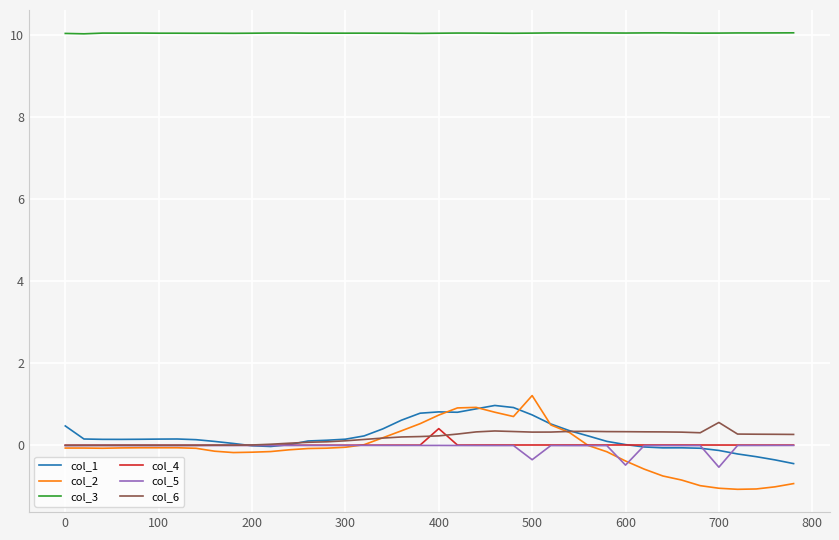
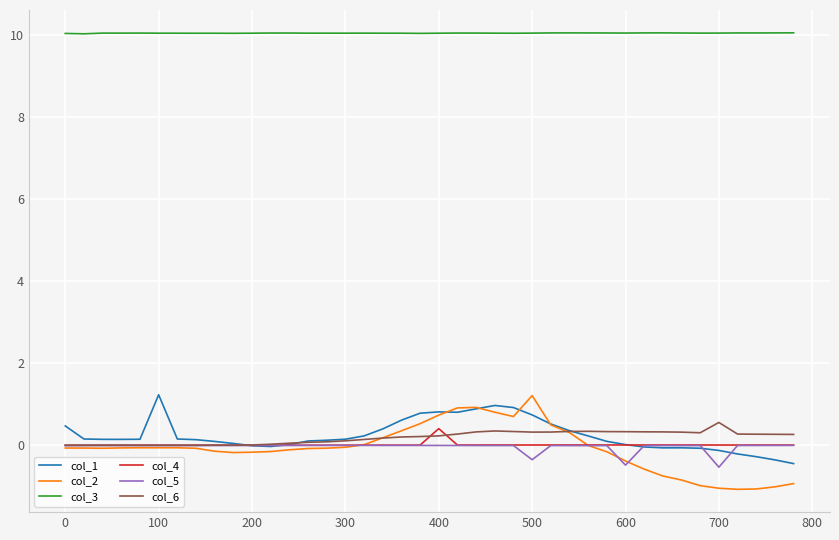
col_1, 100: 0.2 -> 1.2
